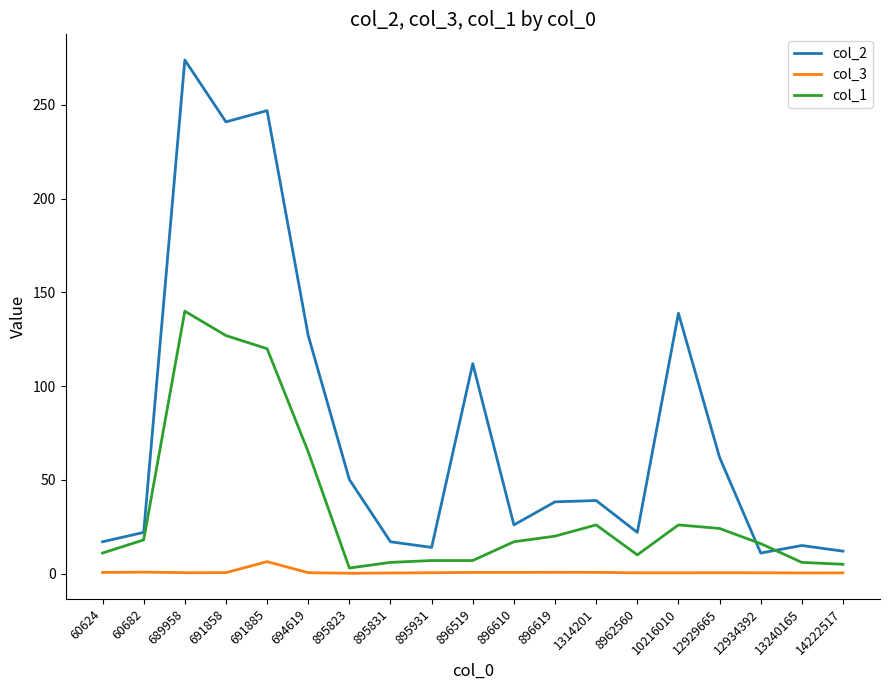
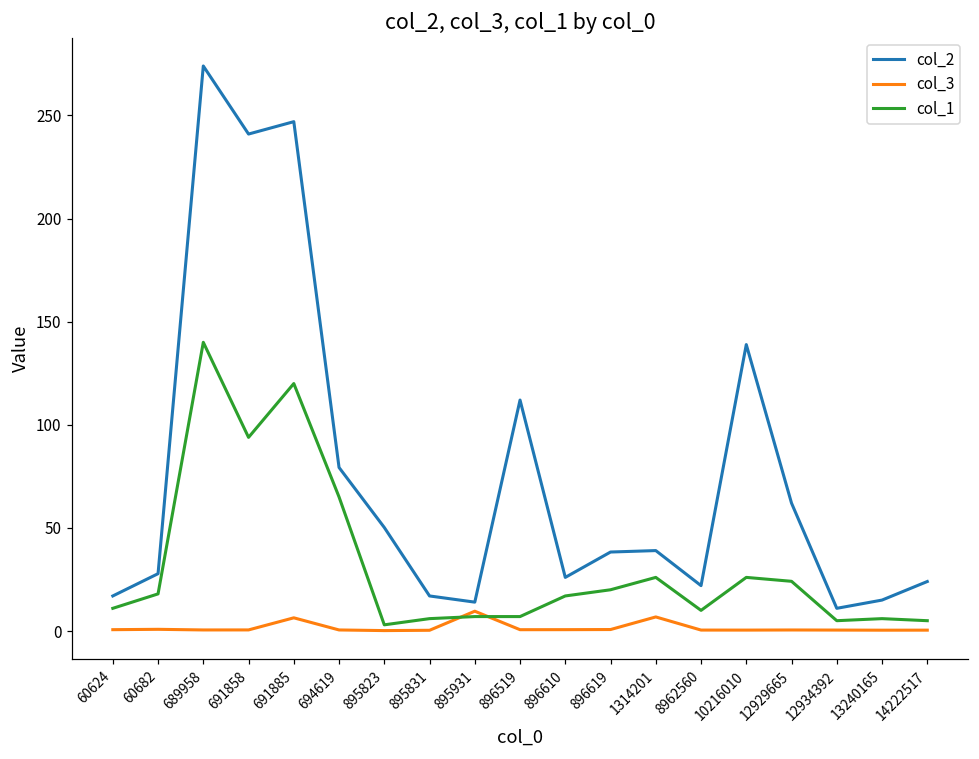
col_2, 60682: 22 -> 28
col_1, 691858: 127 -> 94
col_2, 694619: 127 -> 79
col_3, 895931: 1 -> 10
col_3, 1314201: 1 -> 7
col_1, 12934392: 16 -> 5
col_2, 14222517: 12 -> 24
